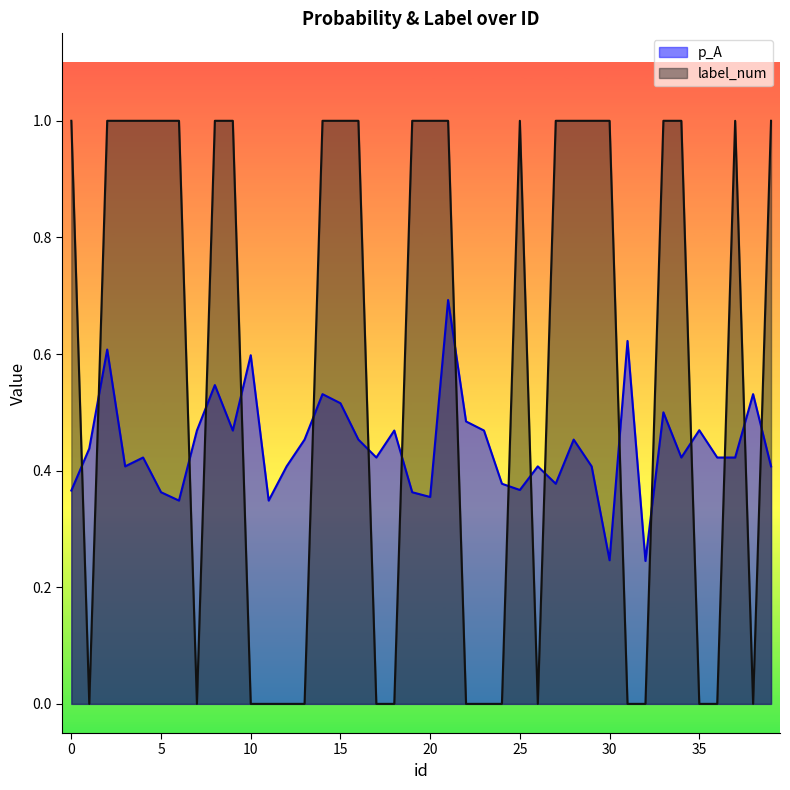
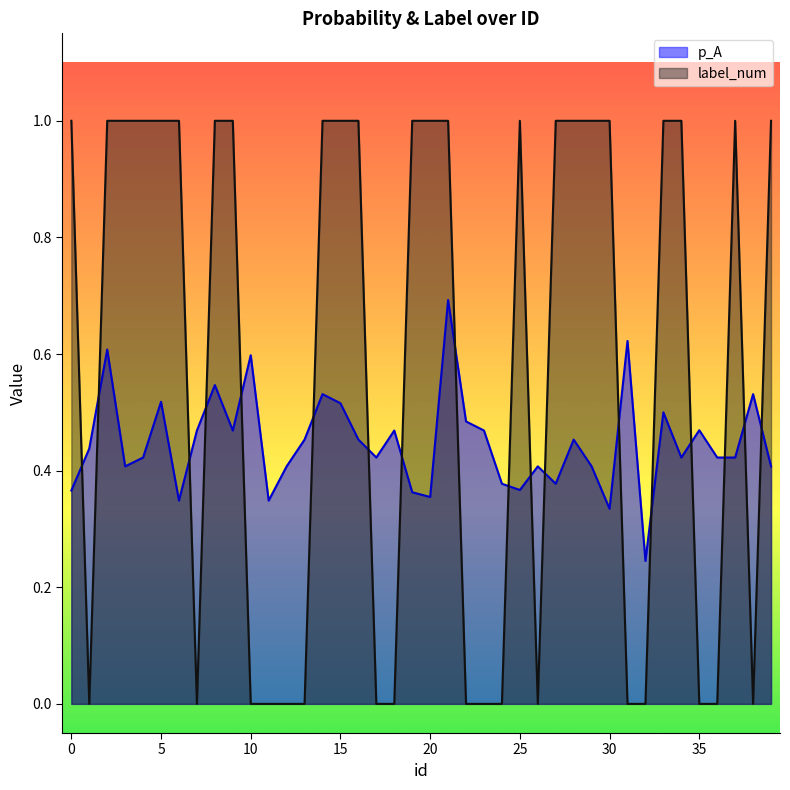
p_A, 5: 0.36 -> 0.52
p_A, 30: 0.25 -> 0.33
